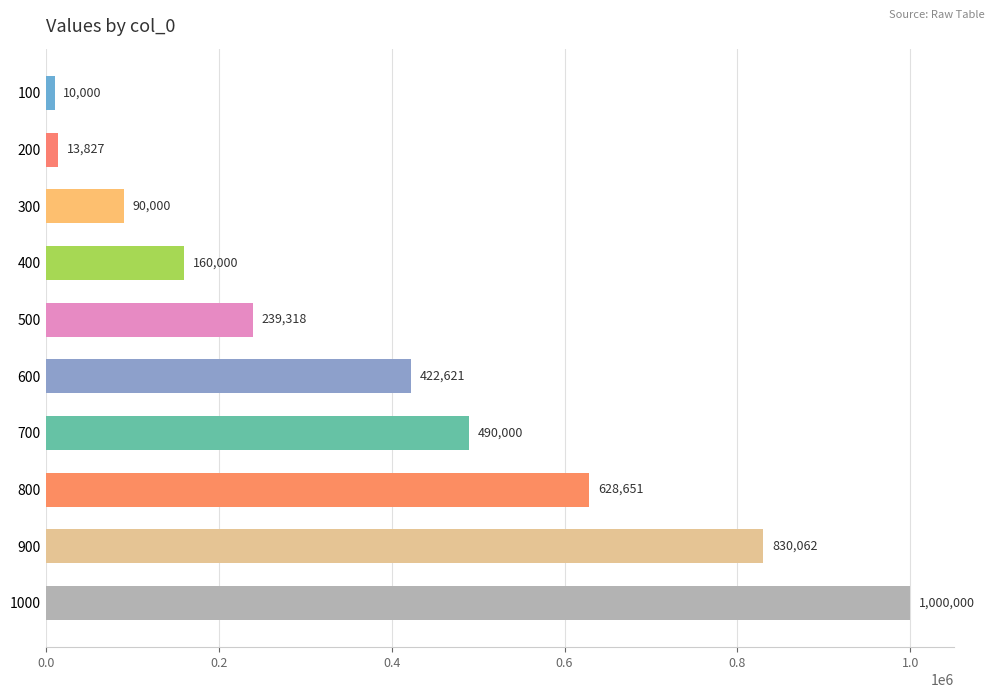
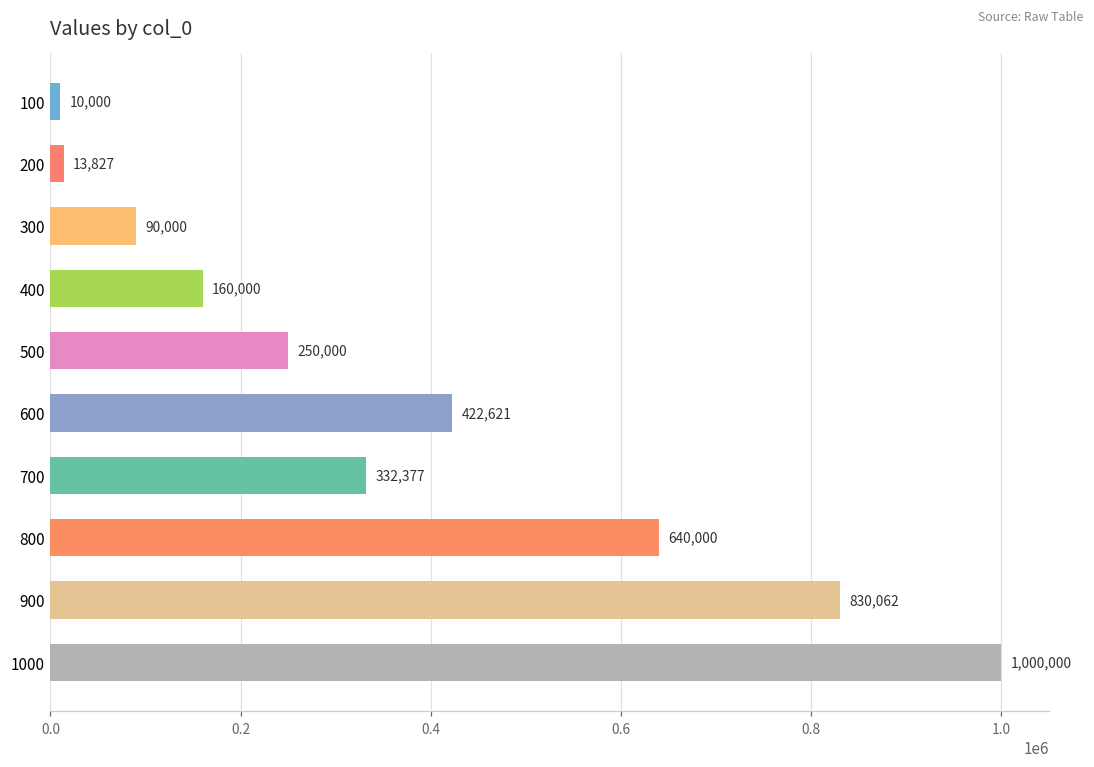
500: 239,318 -> 250,000
700: 490,000 -> 332,377
800: 628,651 -> 640,000
